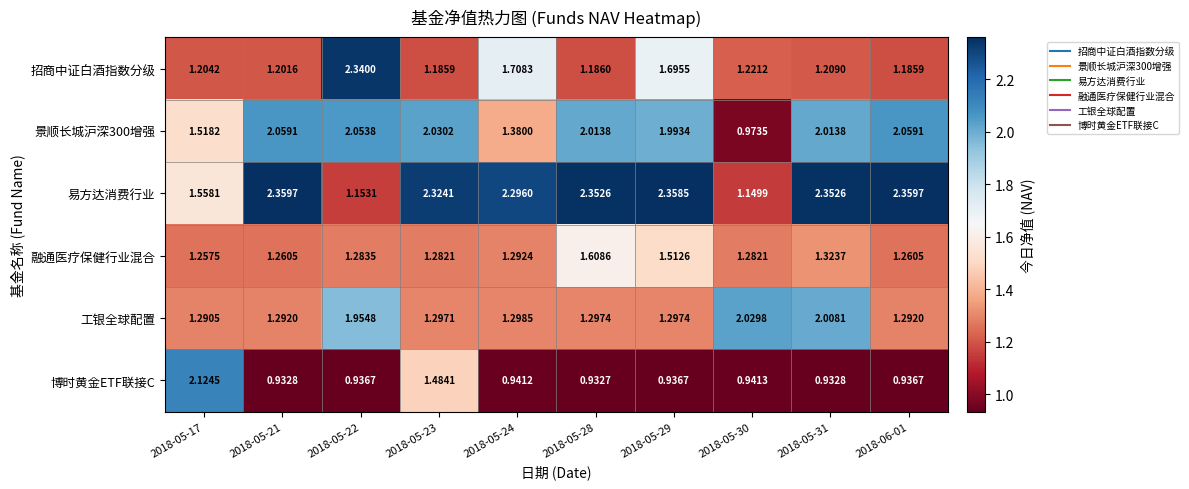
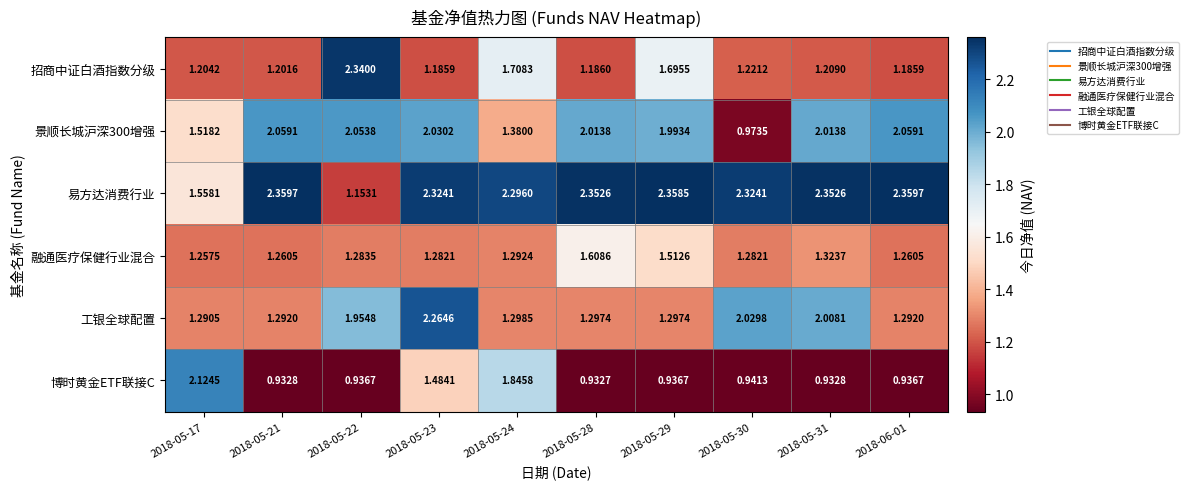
易方达消费行业, 2018-05-30: 1.1499 -> 2.3241
工银全球配置, 2018-05-23: 1.2971 -> 2.2646
博时黄金ETF联接C, 2018-05-24: 0.9412 -> 1.8458
